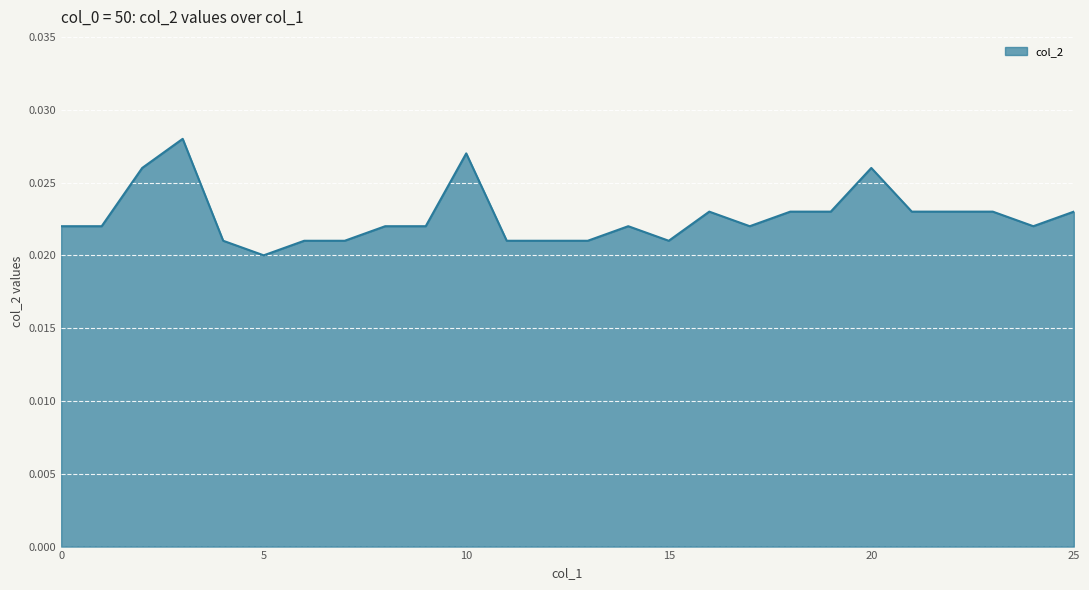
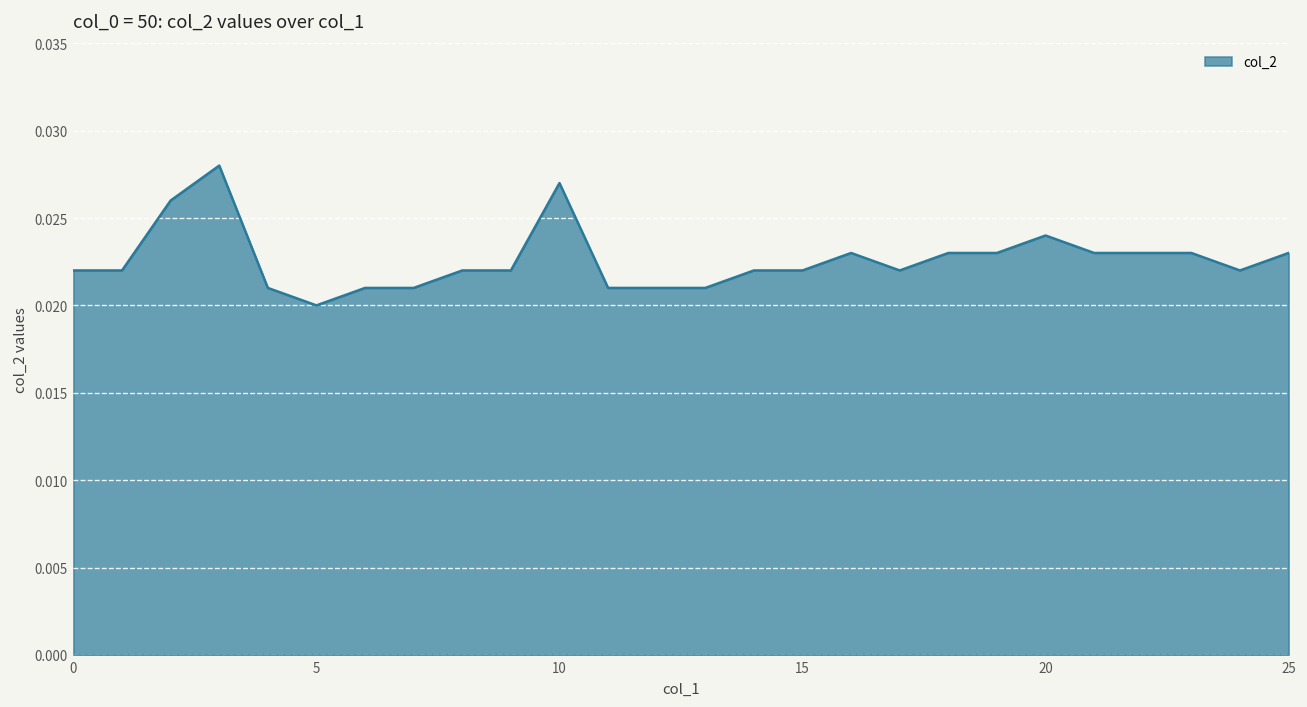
15: 0.021 -> 0.022
20: 0.026 -> 0.024
